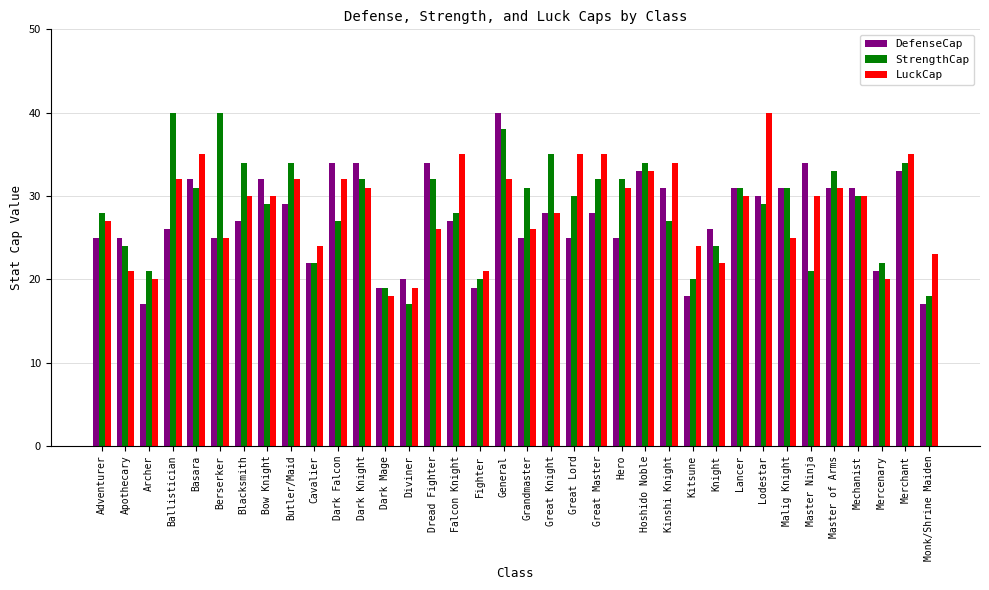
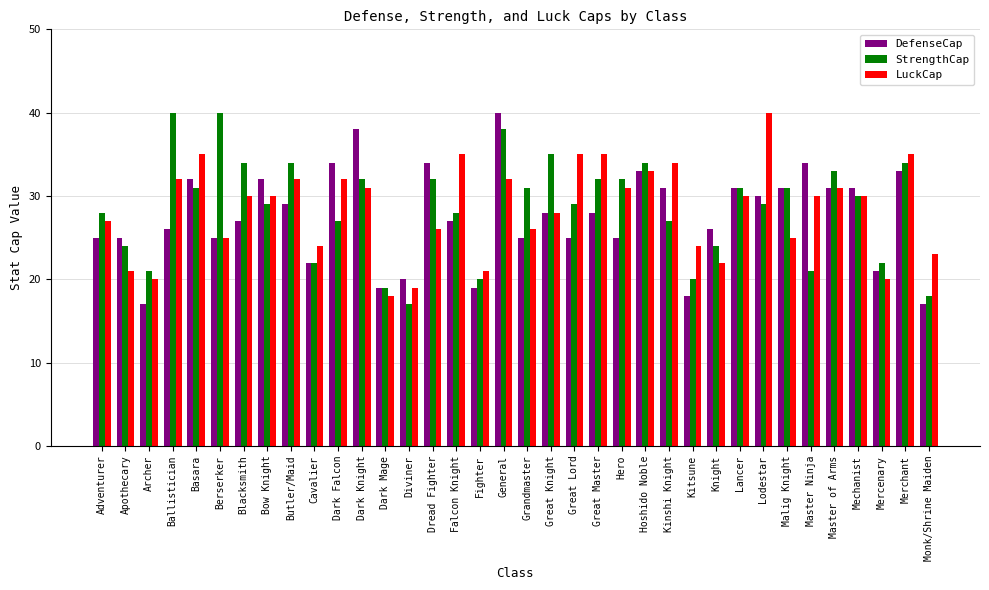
DefenseCap, Dark Knight: 34 -> 38
StrengthCap, Great Lord: 30 -> 29
